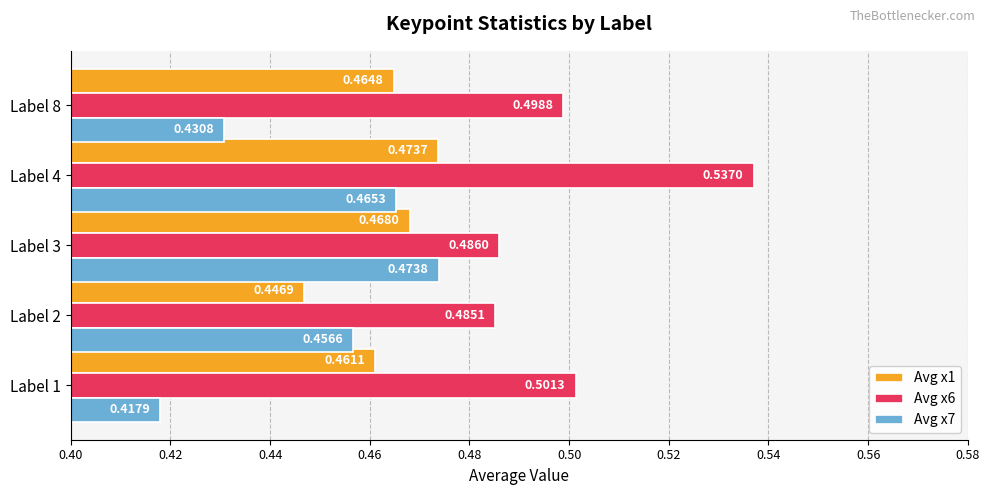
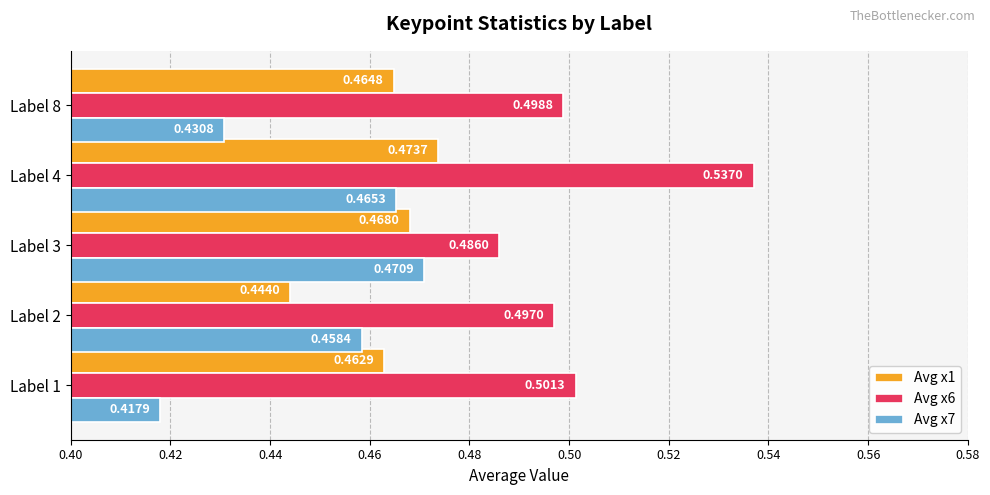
Avg x7, Label 3: 0.4738 -> 0.4709
Avg x1, Label 2: 0.4469 -> 0.4440
Avg x6, Label 2: 0.4851 -> 0.4970
Avg x7, Label 2: 0.4566 -> 0.4584
Avg x1, Label 1: 0.4611 -> 0.4629
